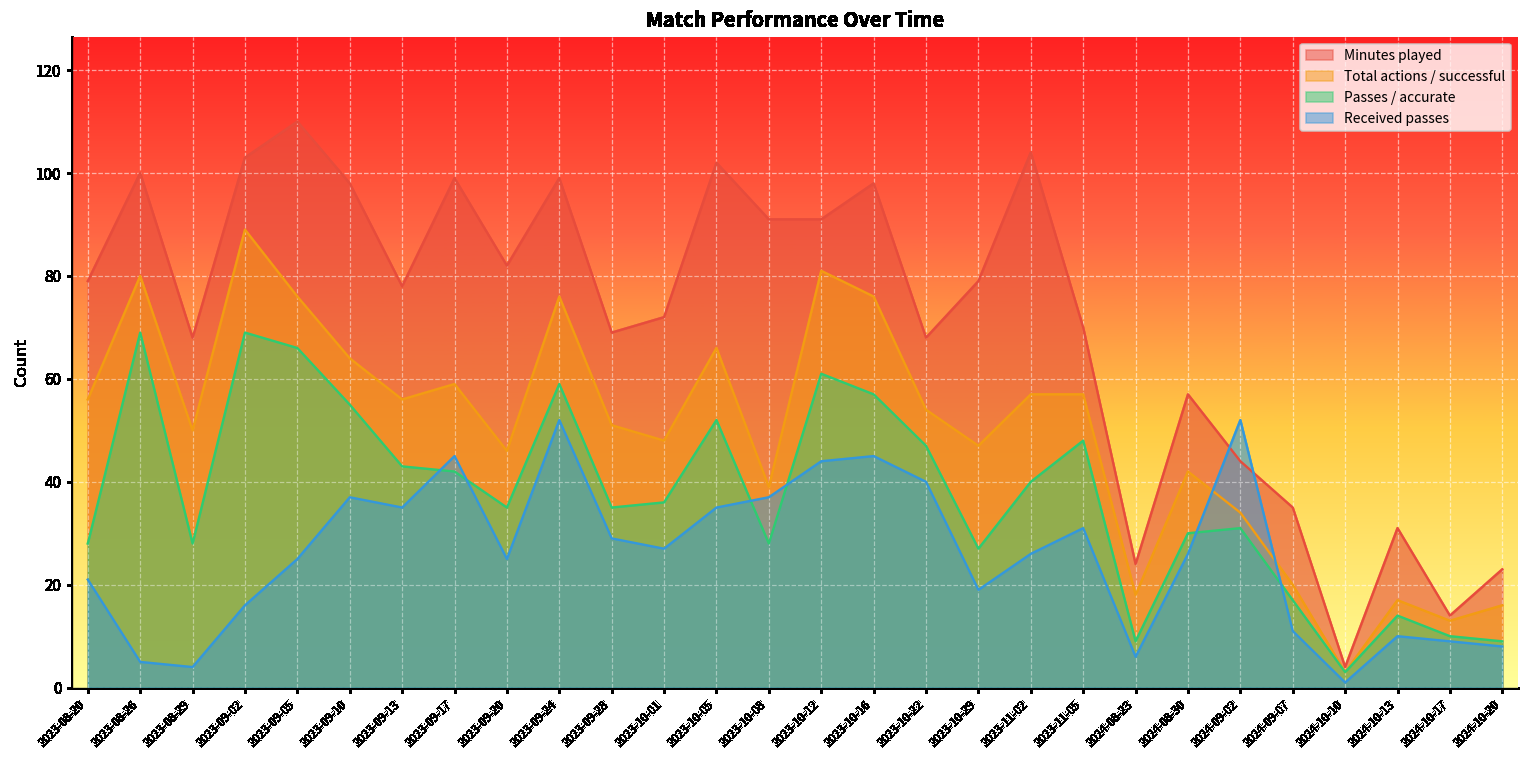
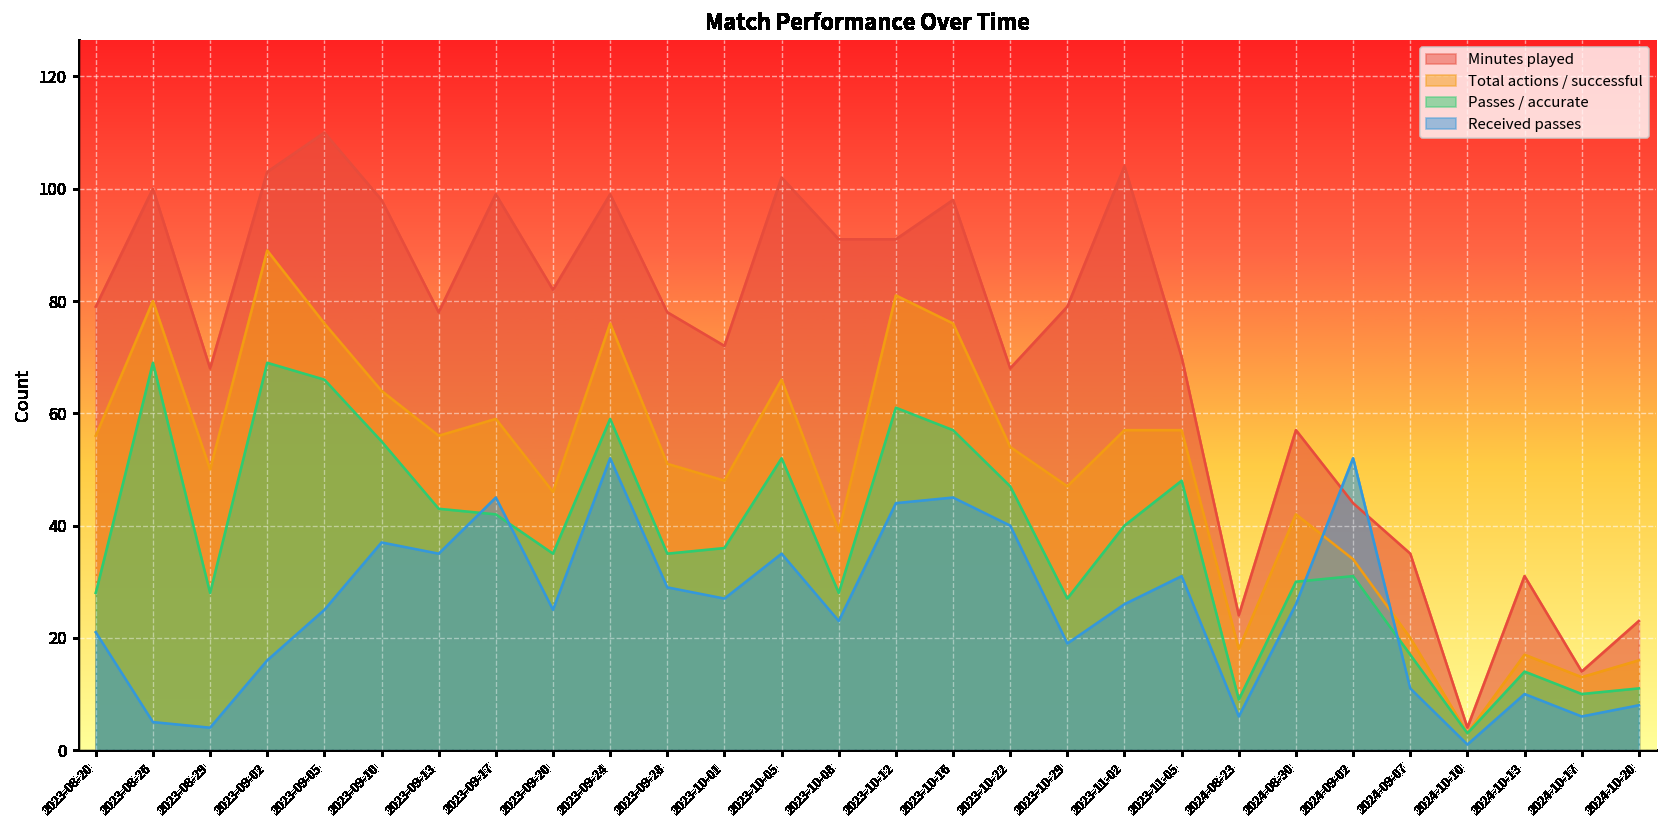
Minutes played, 2023-09-28: 69 -> 78
Received passes, 2023-10-08: 37 -> 23
Received passes, 2024-10-17: 9 -> 6
Passes / accurate, 2024-10-20: 9 -> 11
